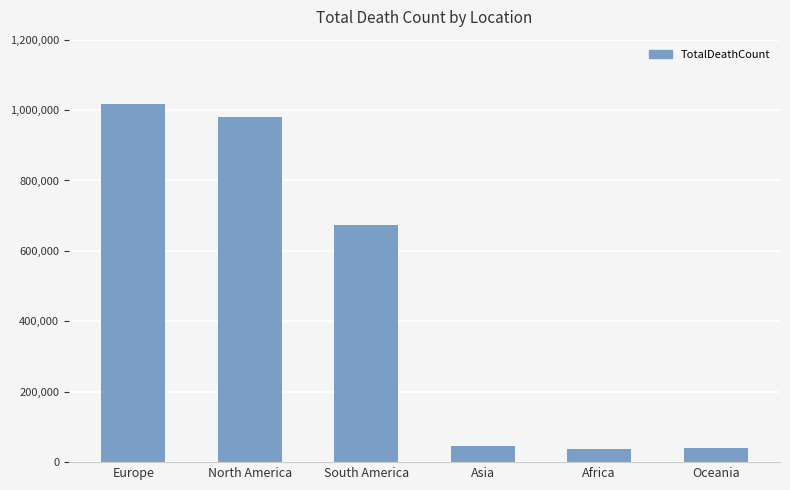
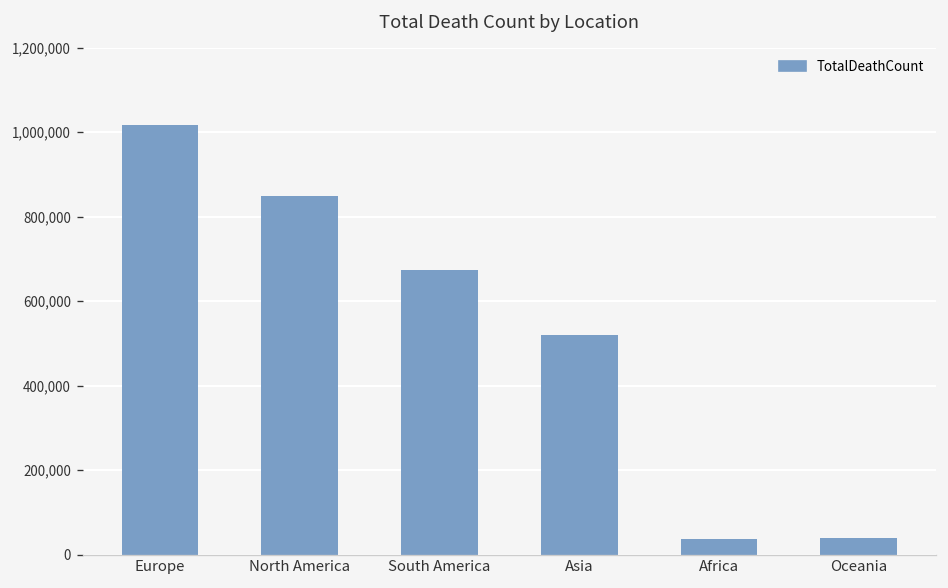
North America: 980,000 -> 850,000
Asia: 50,000 -> 520,000
